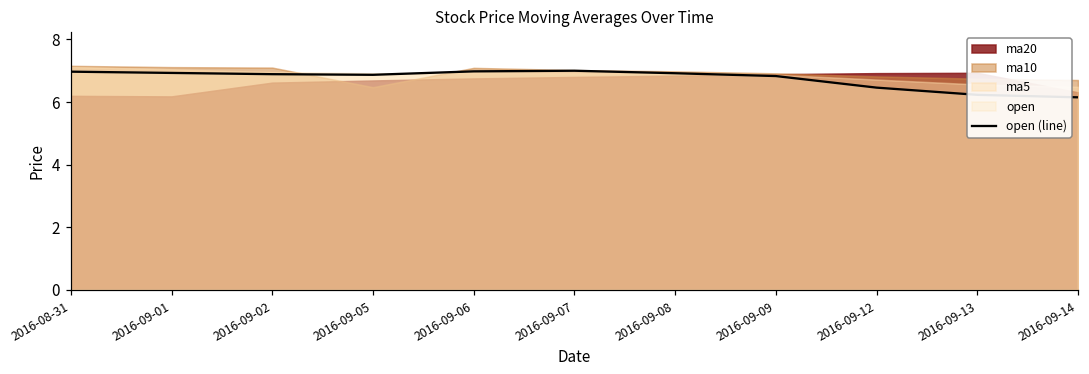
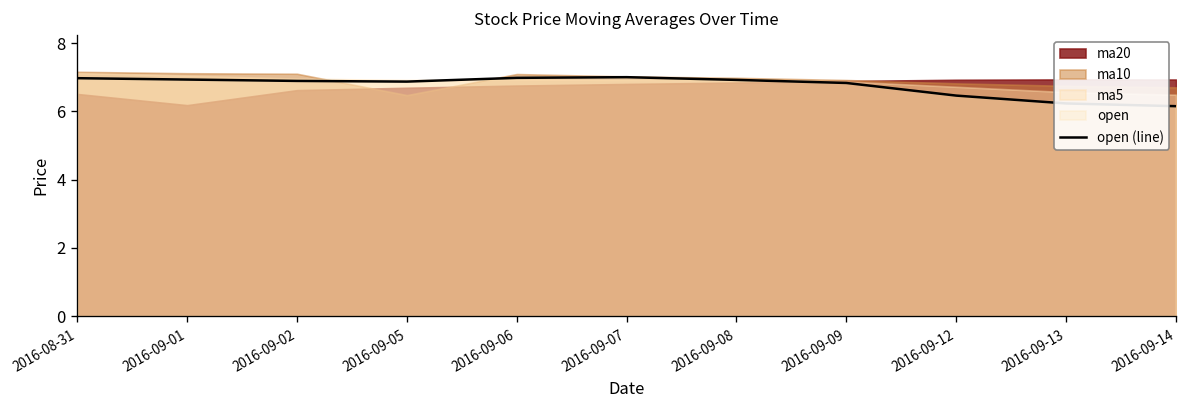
ma20, 2016-08-31: 6.2 -> 6.5
ma20, 2016-09-14: 6.3 -> 6.9
